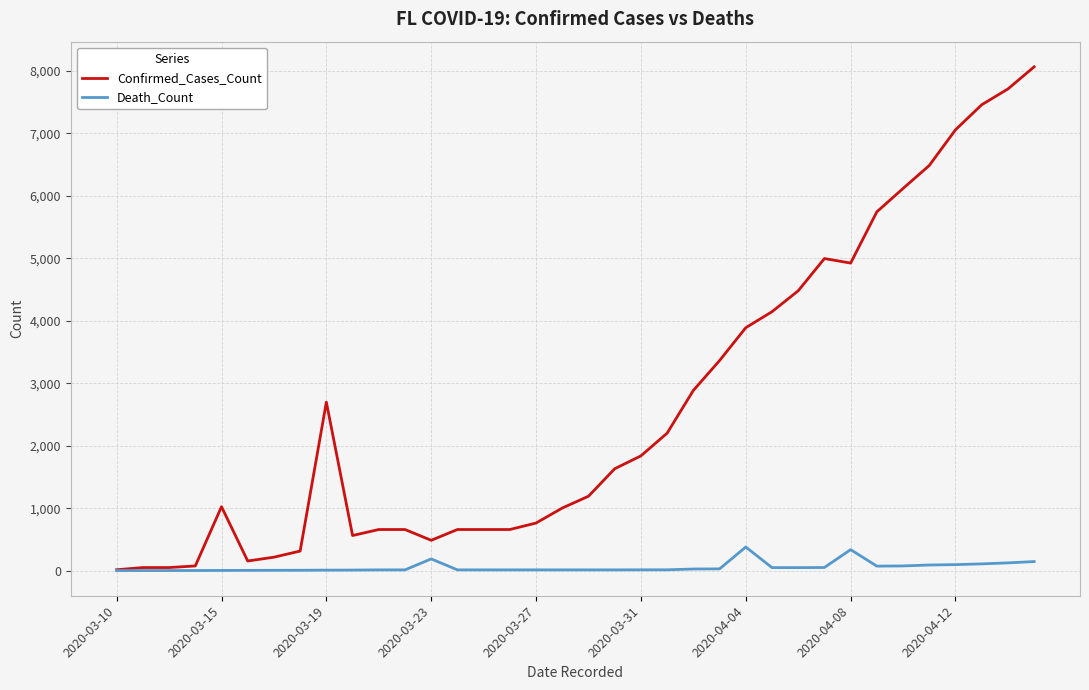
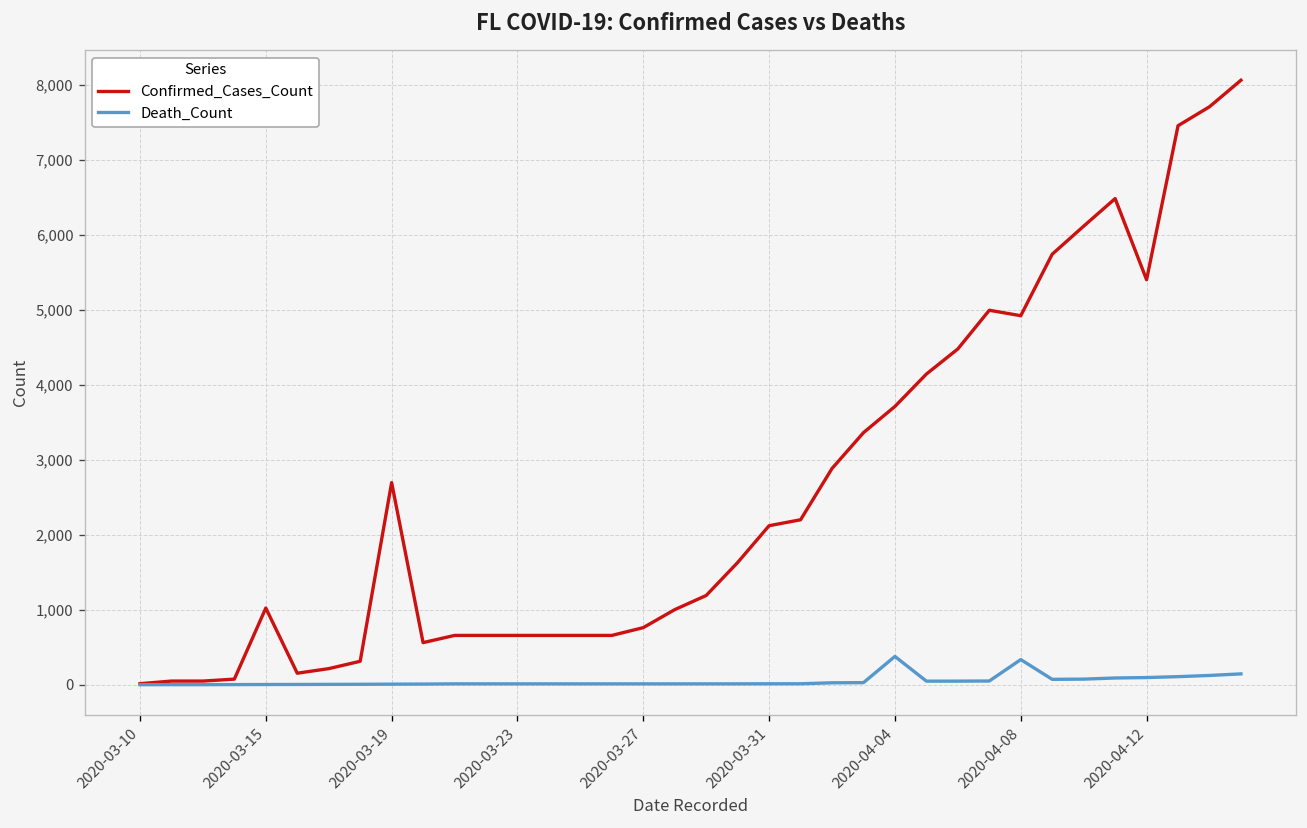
Confirmed_Cases_Count, 2020-03-23: 500 -> 700
Death_Count, 2020-03-23: 200 -> 0
Confirmed_Cases_Count, 2020-03-31: 1,800 -> 2,100
Confirmed_Cases_Count, 2020-04-04: 3,900 -> 3,700
Confirmed_Cases_Count, 2020-04-12: 7,100 -> 5,400
